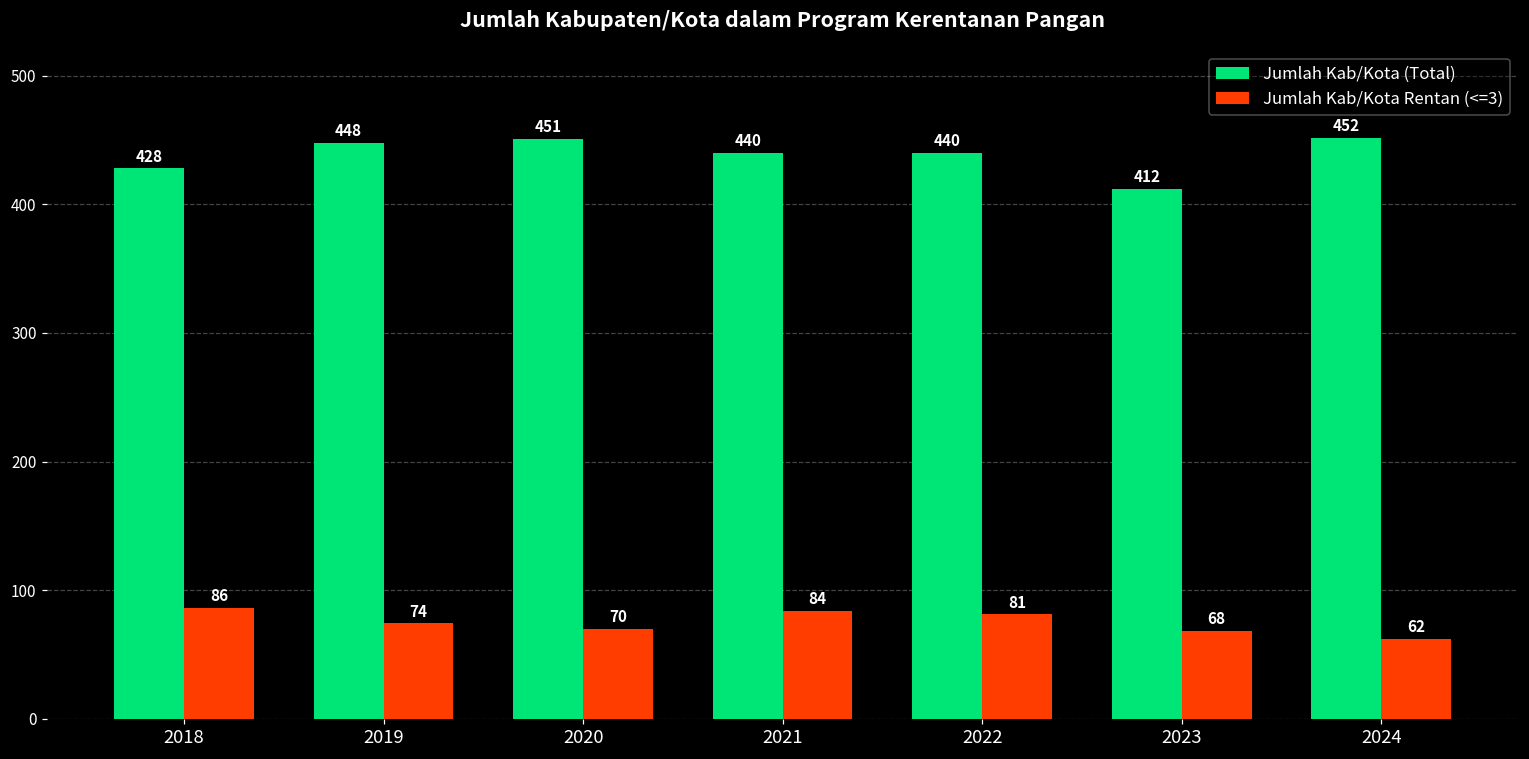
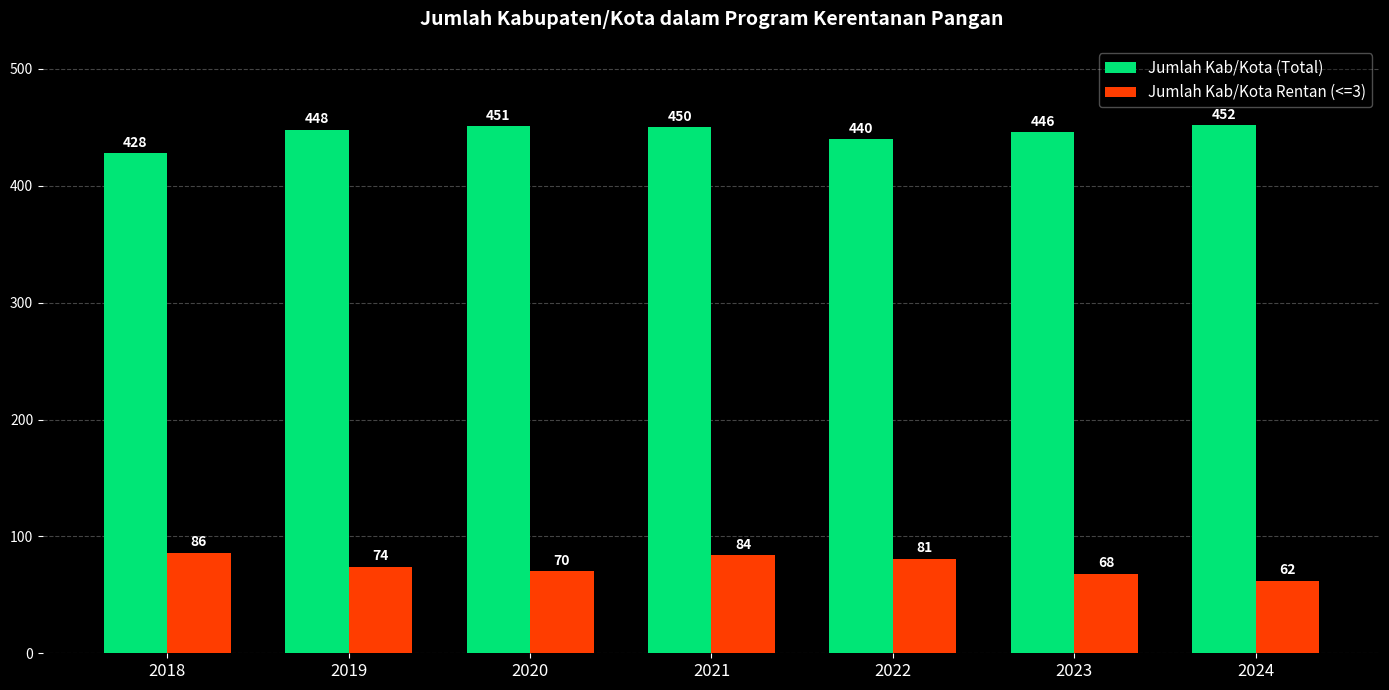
Jumlah Kab/Kota (Total), 2021: 440 -> 450
Jumlah Kab/Kota (Total), 2023: 412 -> 446
